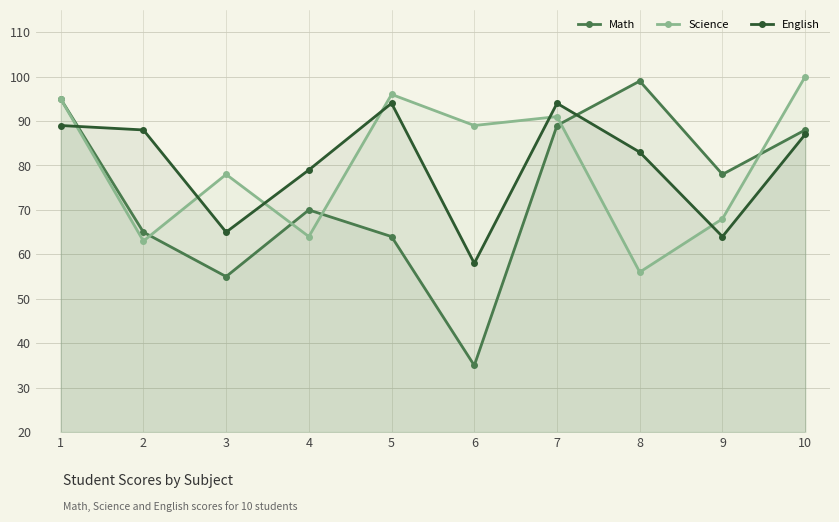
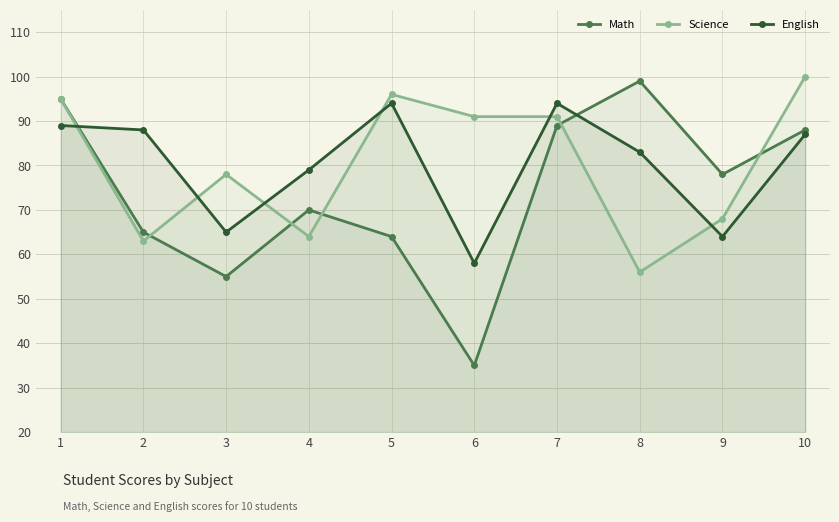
Science, 6: 89 -> 91
